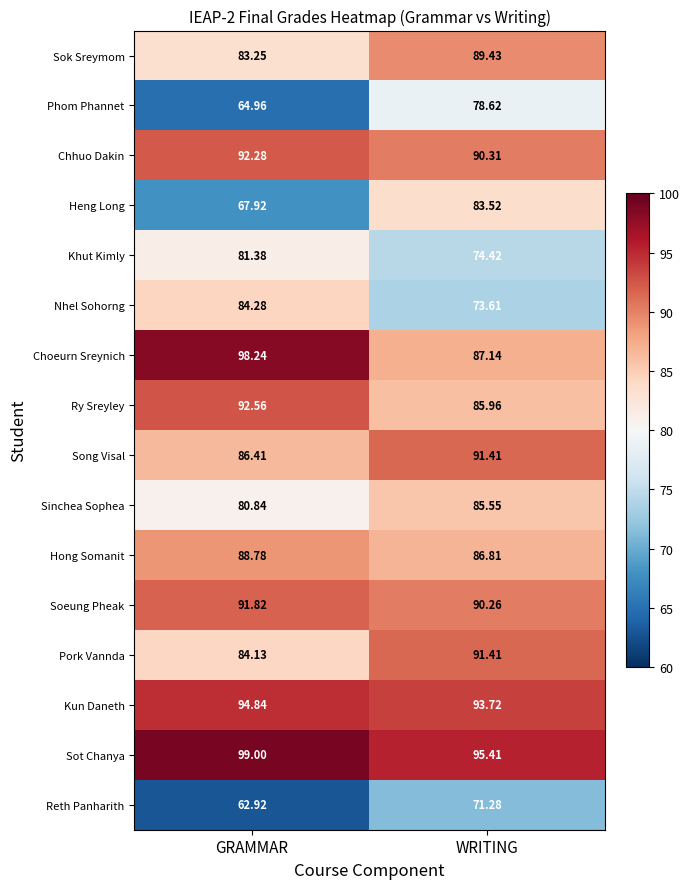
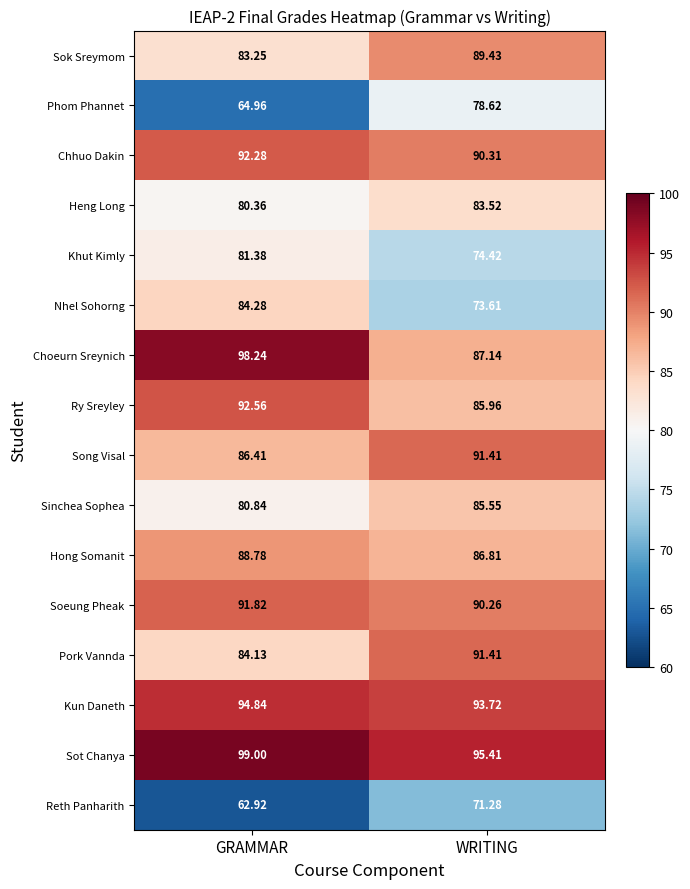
Heng Long, GRAMMAR: 67.92 -> 80.36
